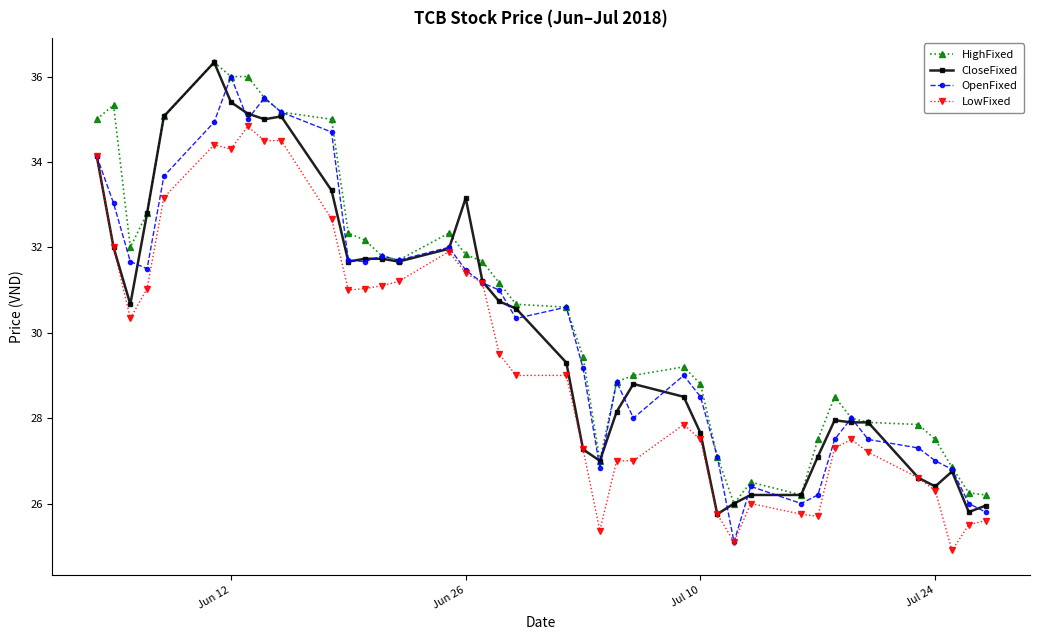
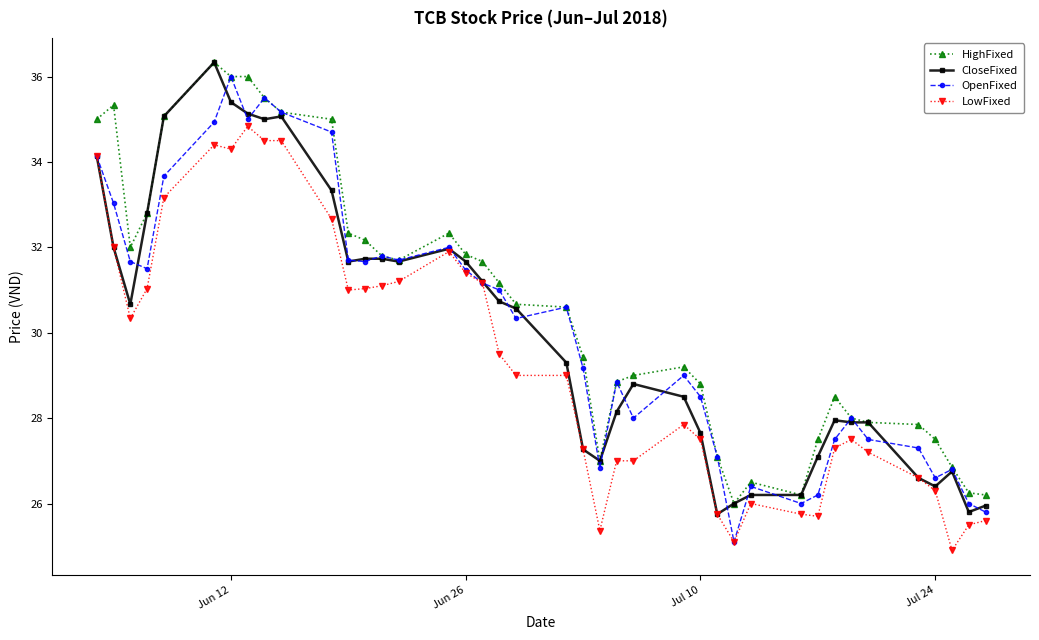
CloseFixed, Jun 26: 33.2 -> 31.7
OpenFixed, Jul 24: 27.0 -> 26.6
